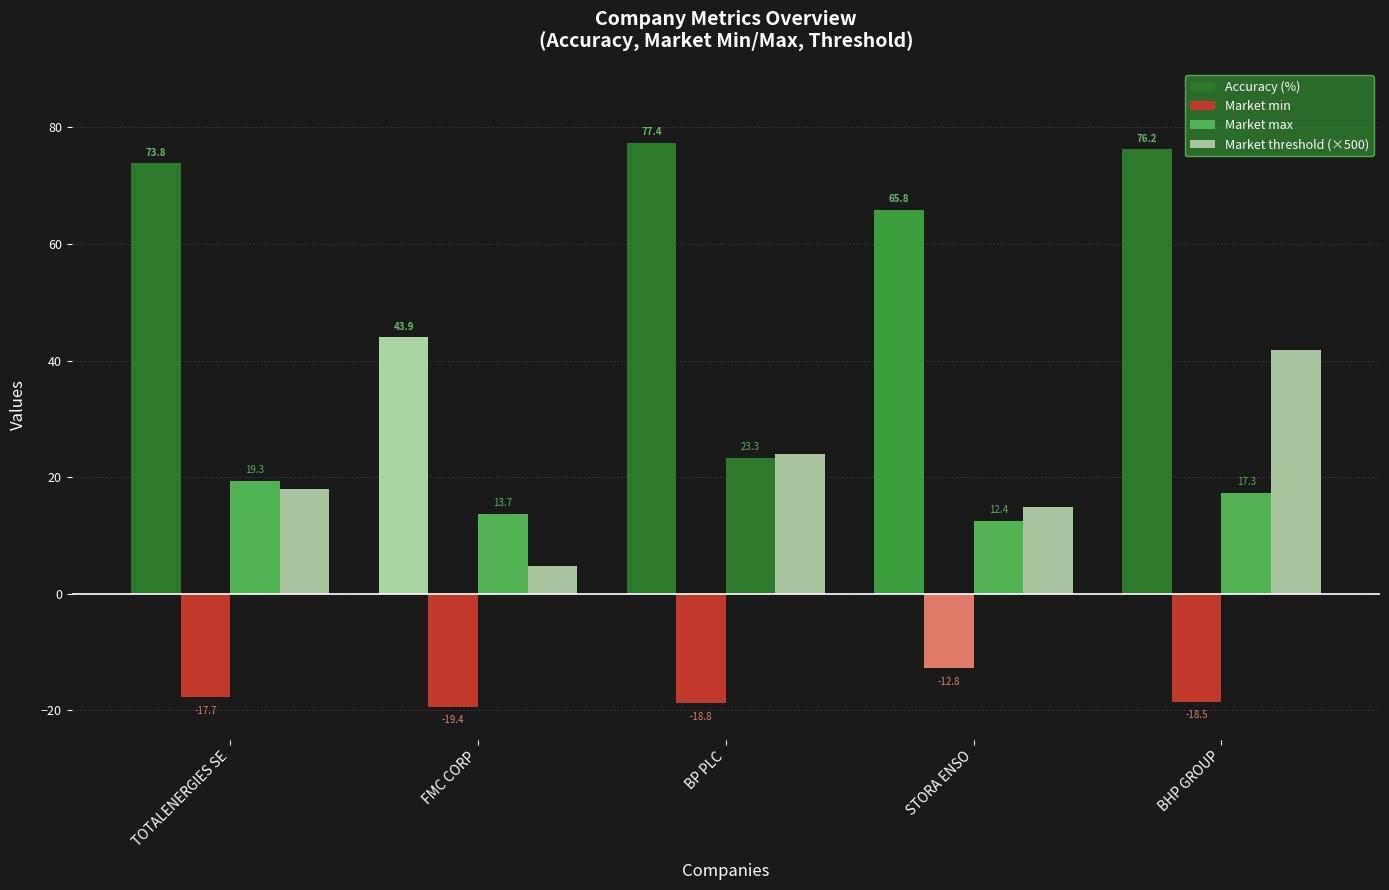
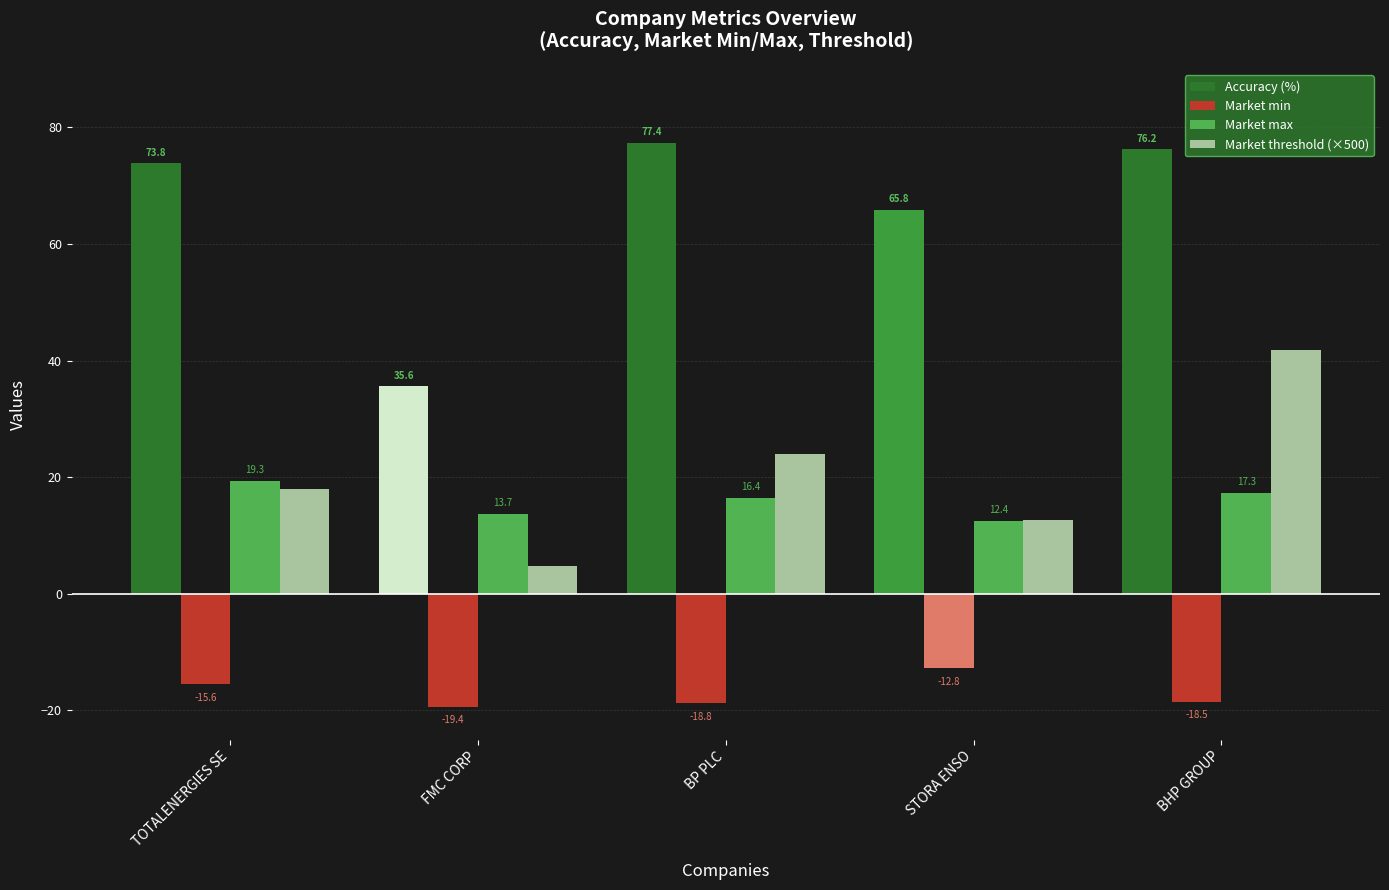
Market min, TOTALENERGIES SE: -17.7 -> -15.6
Accuracy (%), FMC CORP: 43.9 -> 35.6
Market max, BP PLC: 23.3 -> 16.4
Market threshold (×500), STORA ENSO: 15 -> 13
